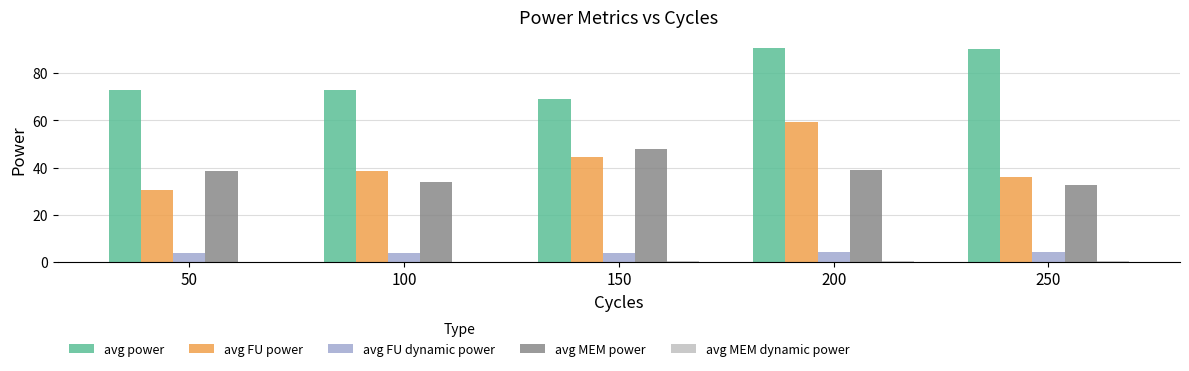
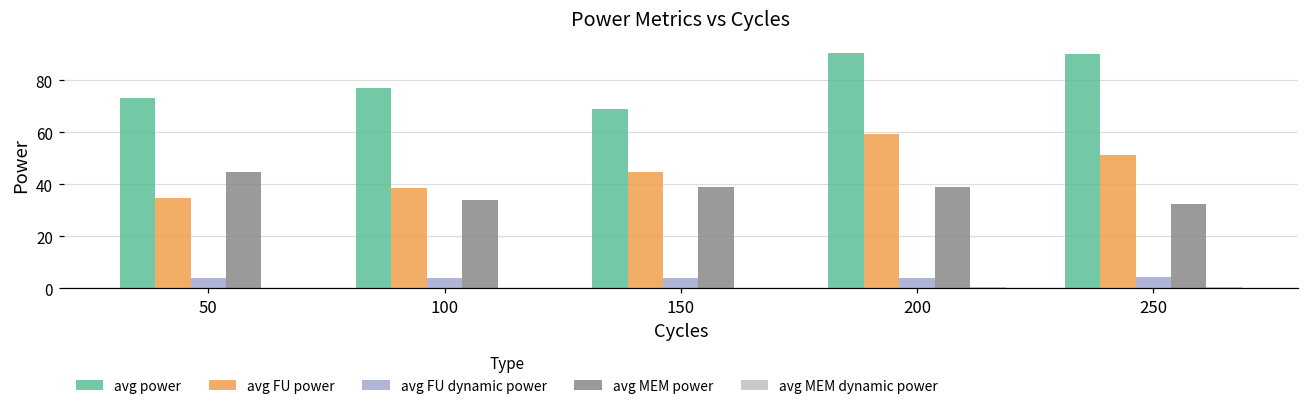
avg FU power, 50: 31 -> 35
avg MEM power, 50: 39 -> 45
avg power, 100: 73 -> 77
avg MEM power, 150: 48 -> 39
avg FU power, 250: 36 -> 51
